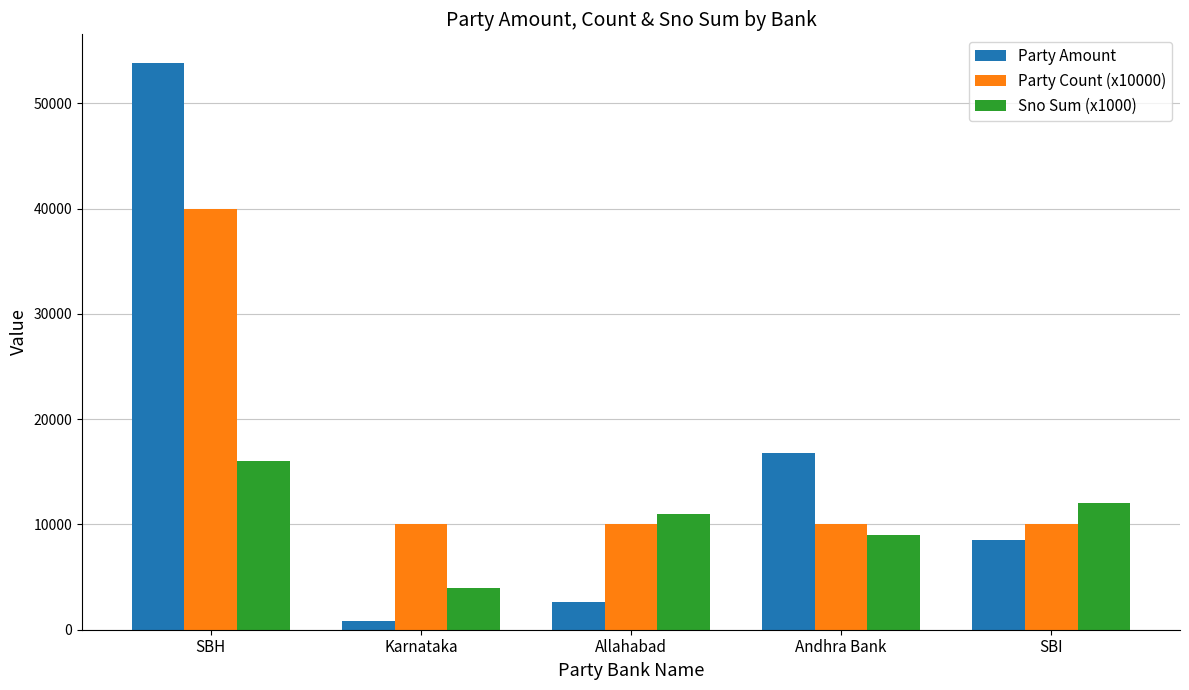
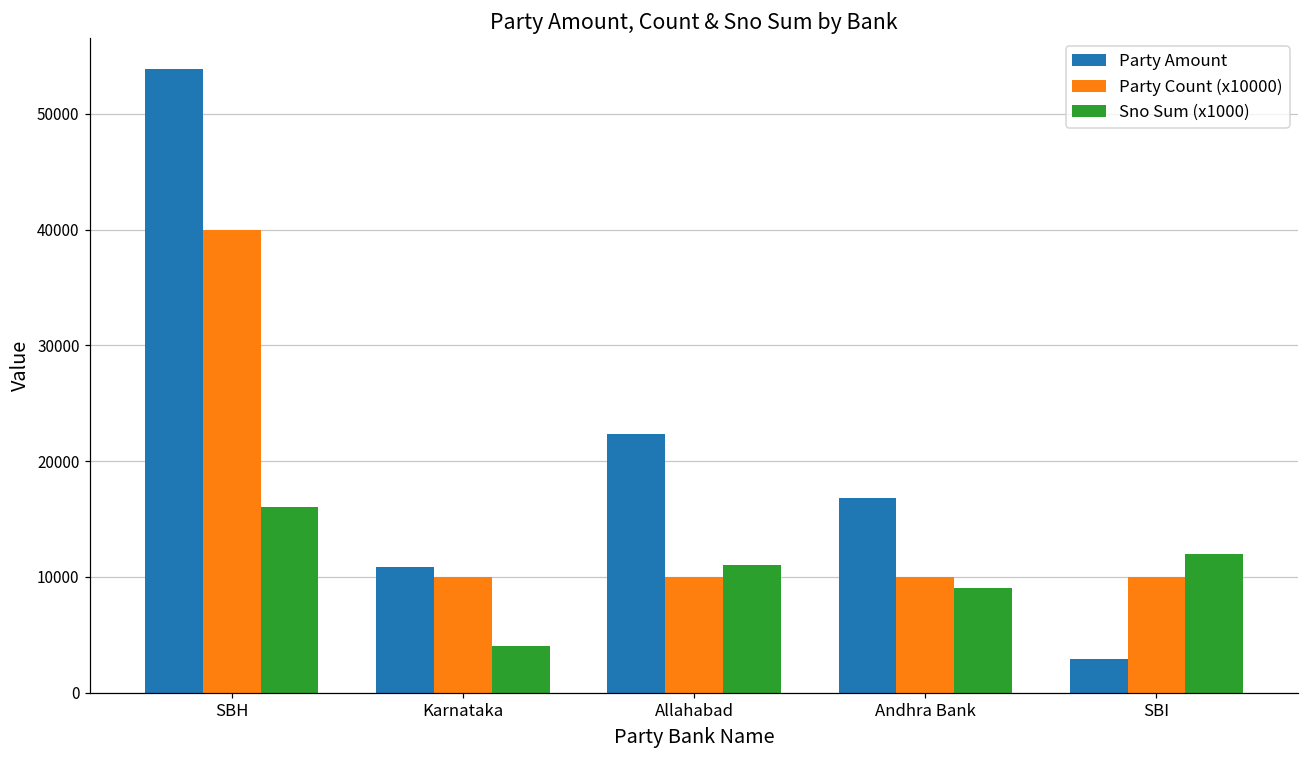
Party Amount, Karnataka: 900 -> 10800
Party Amount, Allahabad: 2600 -> 22400
Party Amount, SBI: 8500 -> 2900
